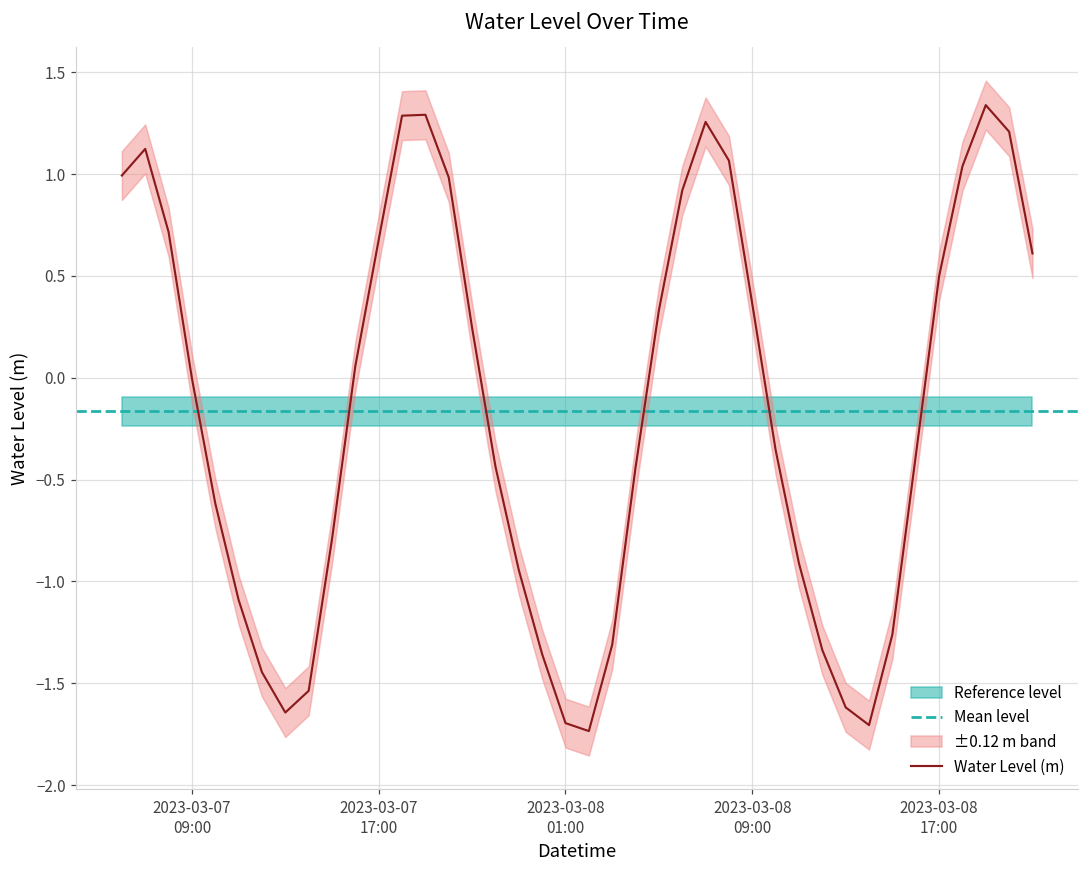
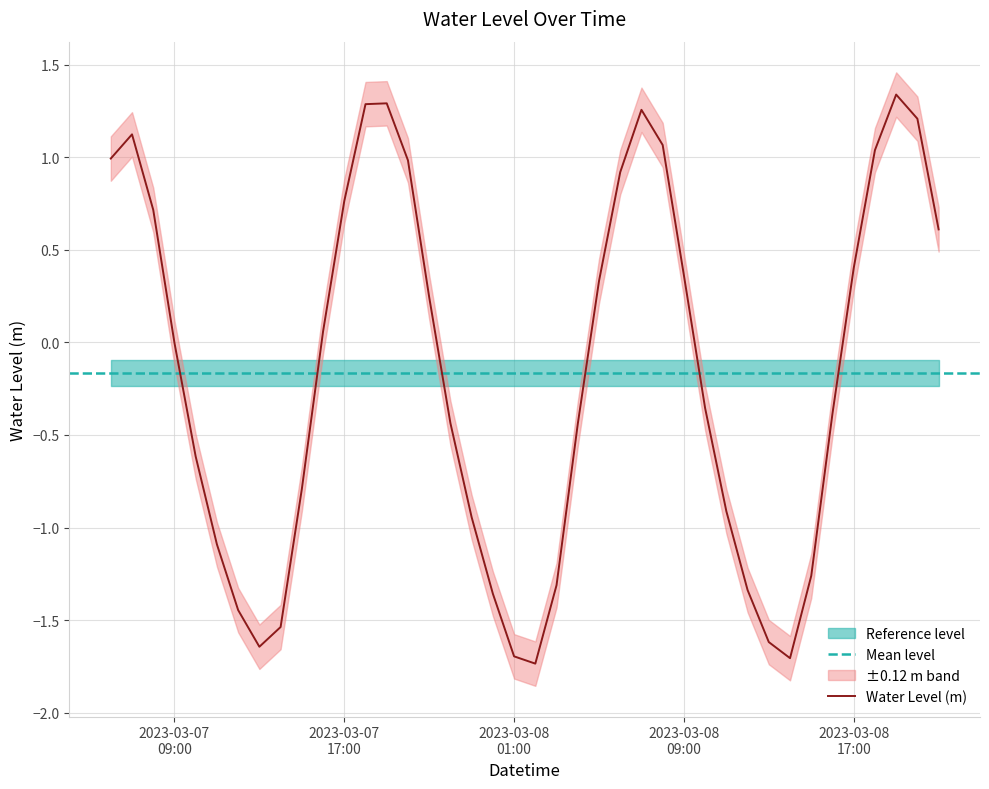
Water Level (m), 2023-03-07 17:00: 0.68 -> 0.76
Water Level (m), 2023-03-08 17:00: 0.50 -> 0.40
